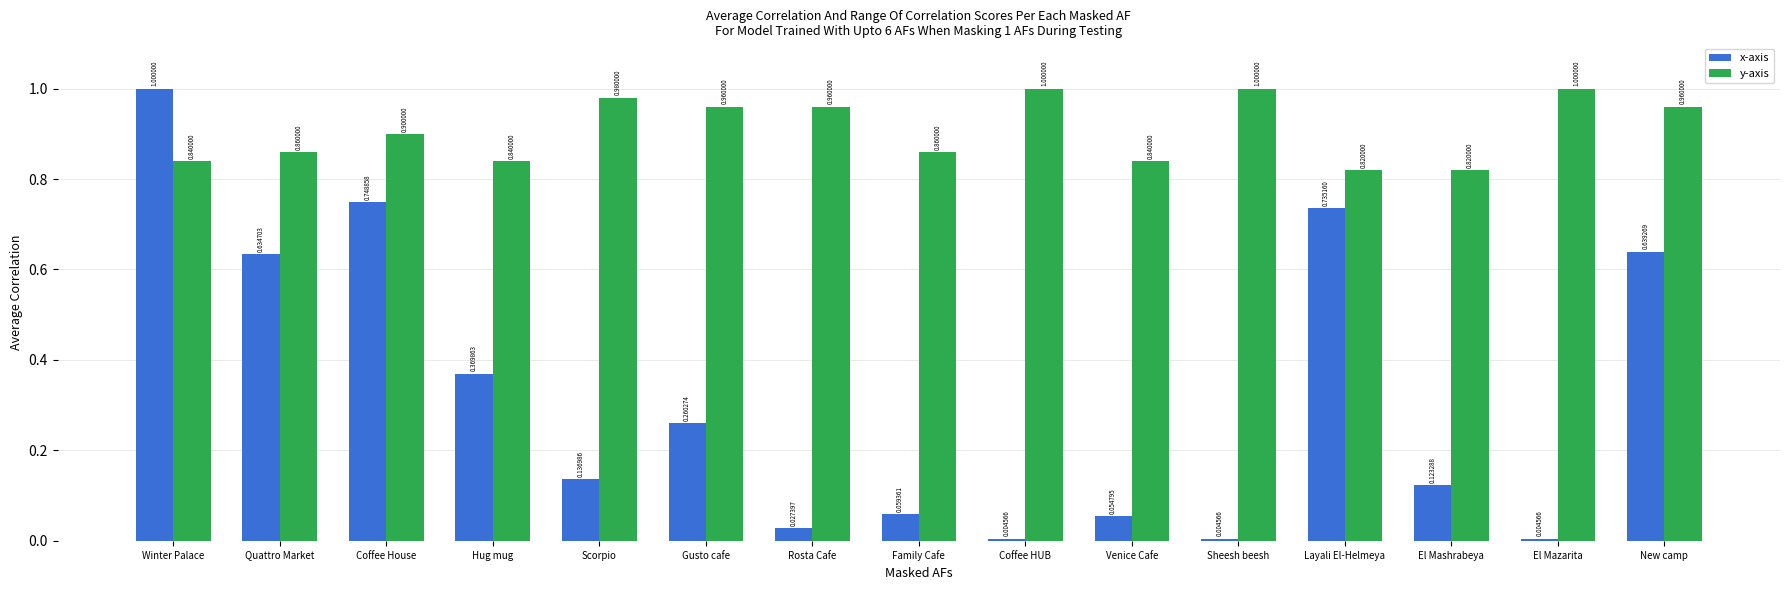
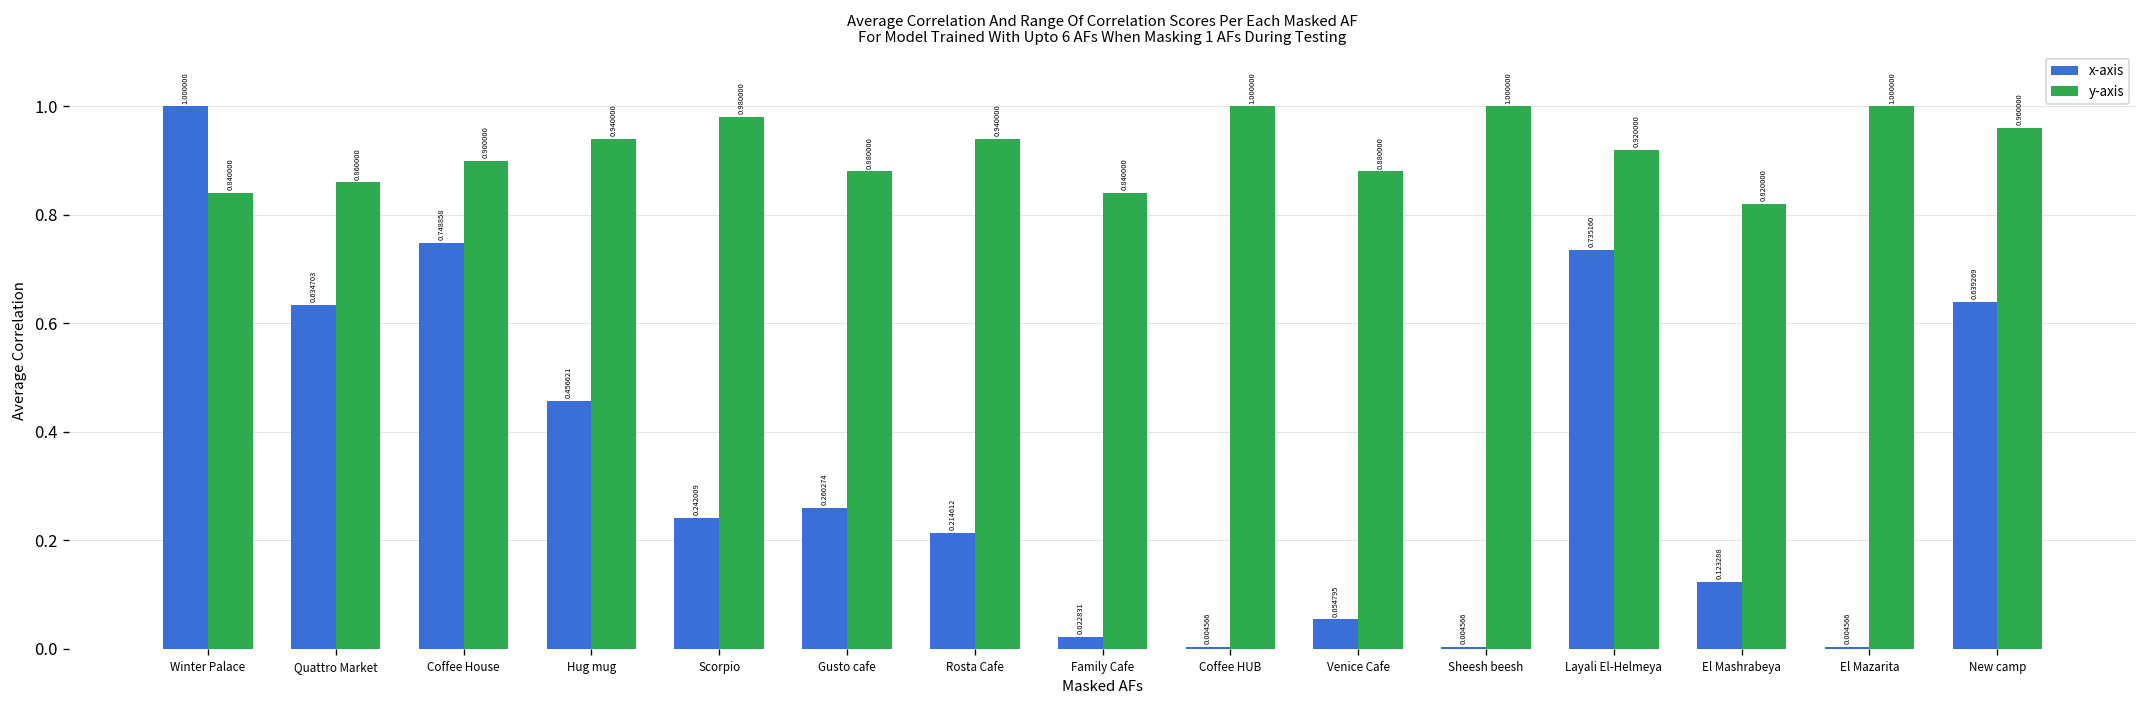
x-axis, Hug mug: 0.369863 -> 0.456621
y-axis, Hug mug: 0.840000 -> 0.940000
x-axis, Scorpio: 0.136986 -> 0.242009
y-axis, Gusto cafe: 0.960000 -> 0.880000
x-axis, Rosta Cafe: 0.027397 -> 0.214612
y-axis, Rosta Cafe: 0.960000 -> 0.940000
x-axis, Family Cafe: 0.059361 -> 0.022831
y-axis, Family Cafe: 0.860000 -> 0.840000
y-axis, Venice Cafe: 0.840000 -> 0.880000
y-axis, Layali El-Helmeya: 0.820000 -> 0.920000
